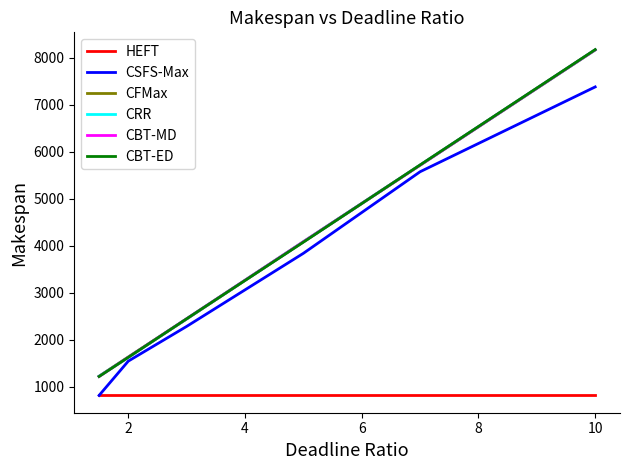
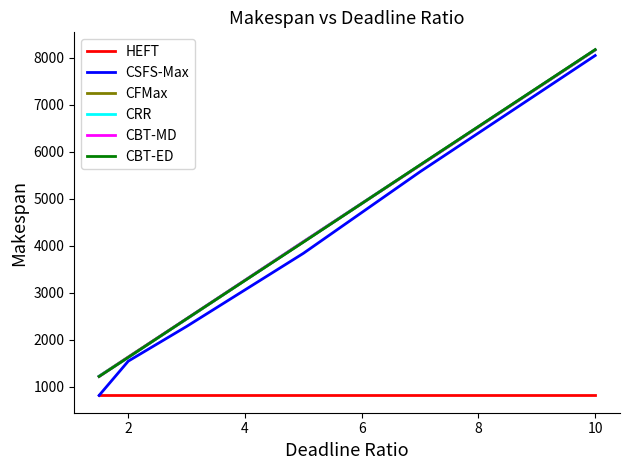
CSFS-Max, 10: 7400 -> 8100
